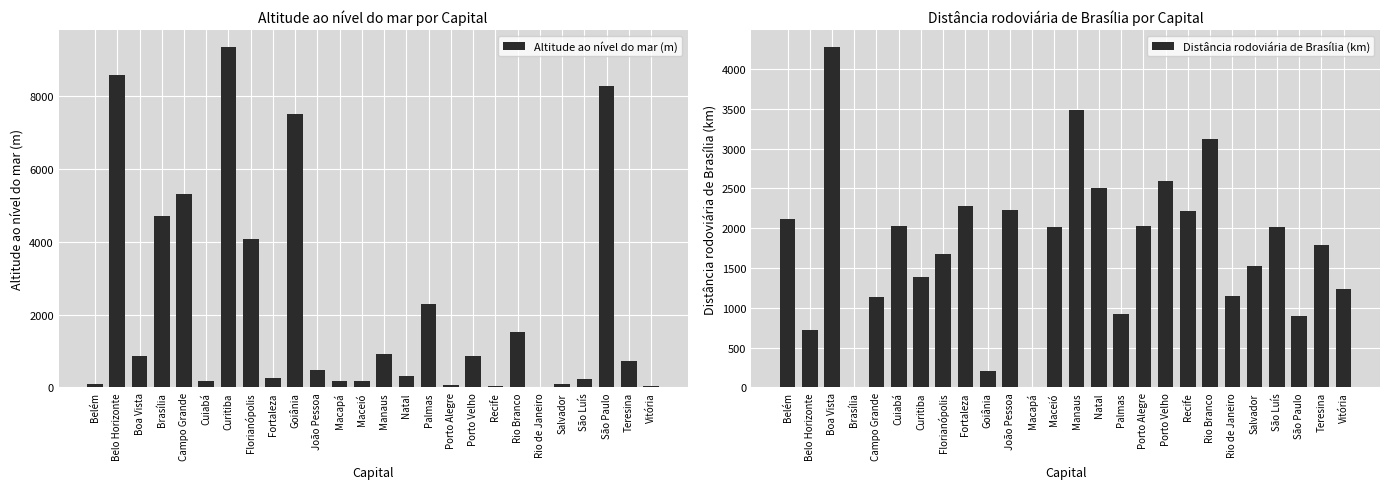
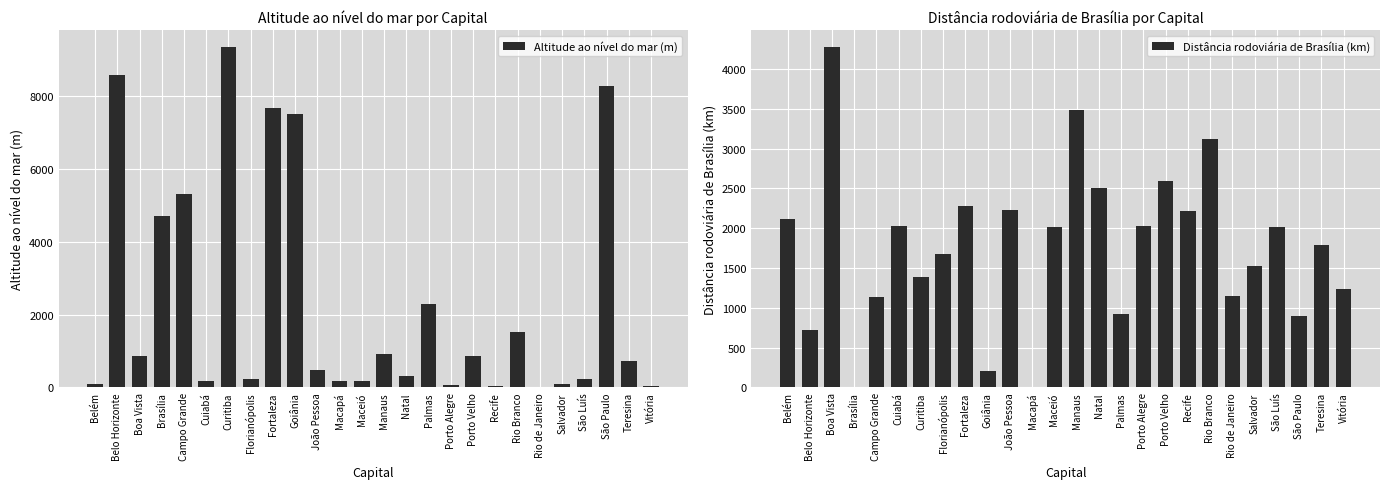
Altitude ao nível do mar por Capital, Florianópolis: 4100 -> 200
Altitude ao nível do mar por Capital, Fortaleza: 300 -> 7700
